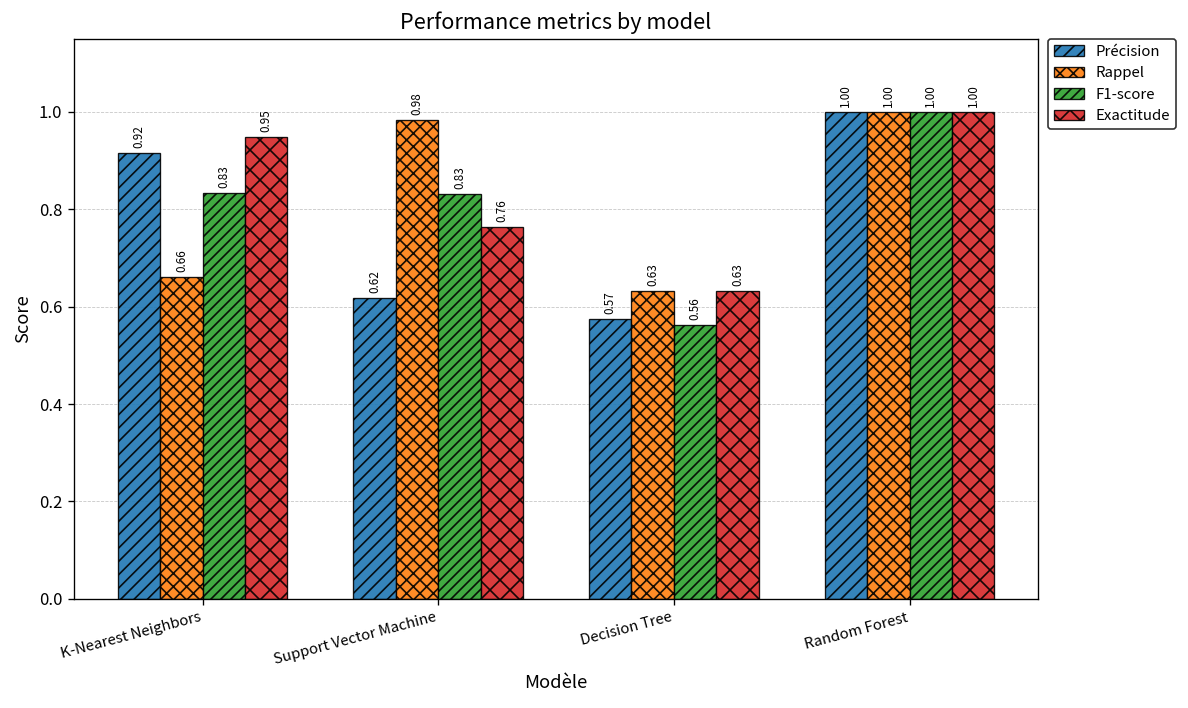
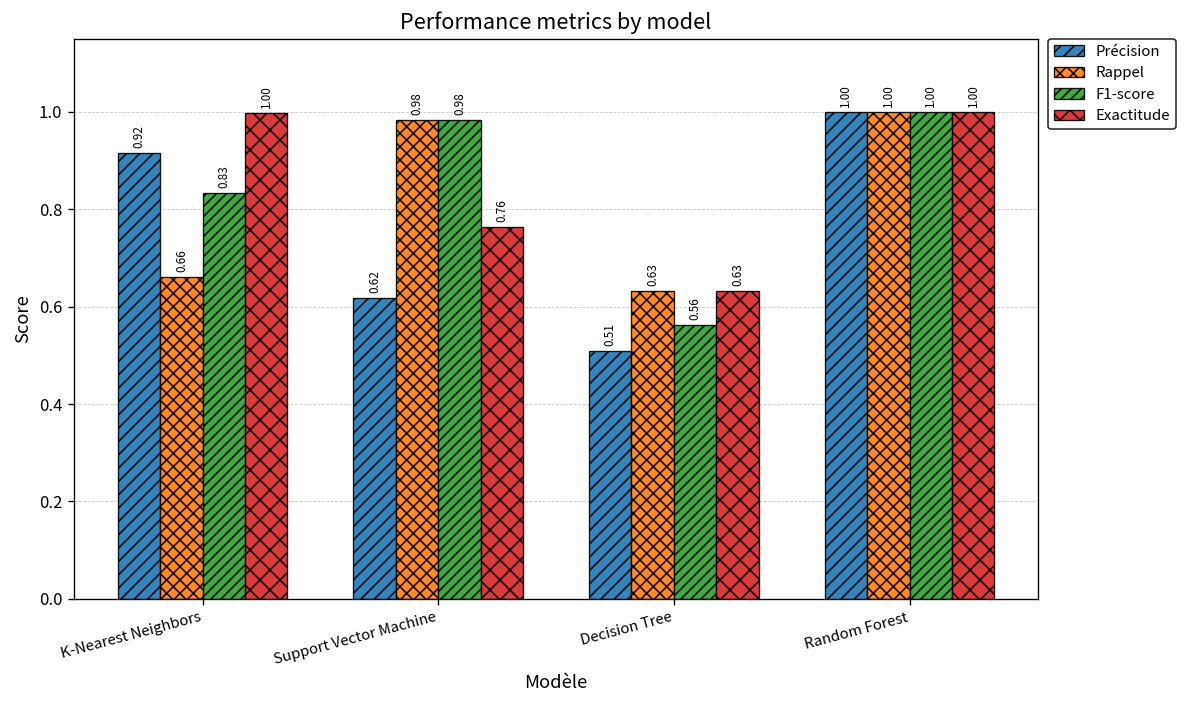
Exactitude, K-Nearest Neighbors: 0.95 -> 1.00
F1-score, Support Vector Machine: 0.83 -> 0.98
Précision, Decision Tree: 0.57 -> 0.51
